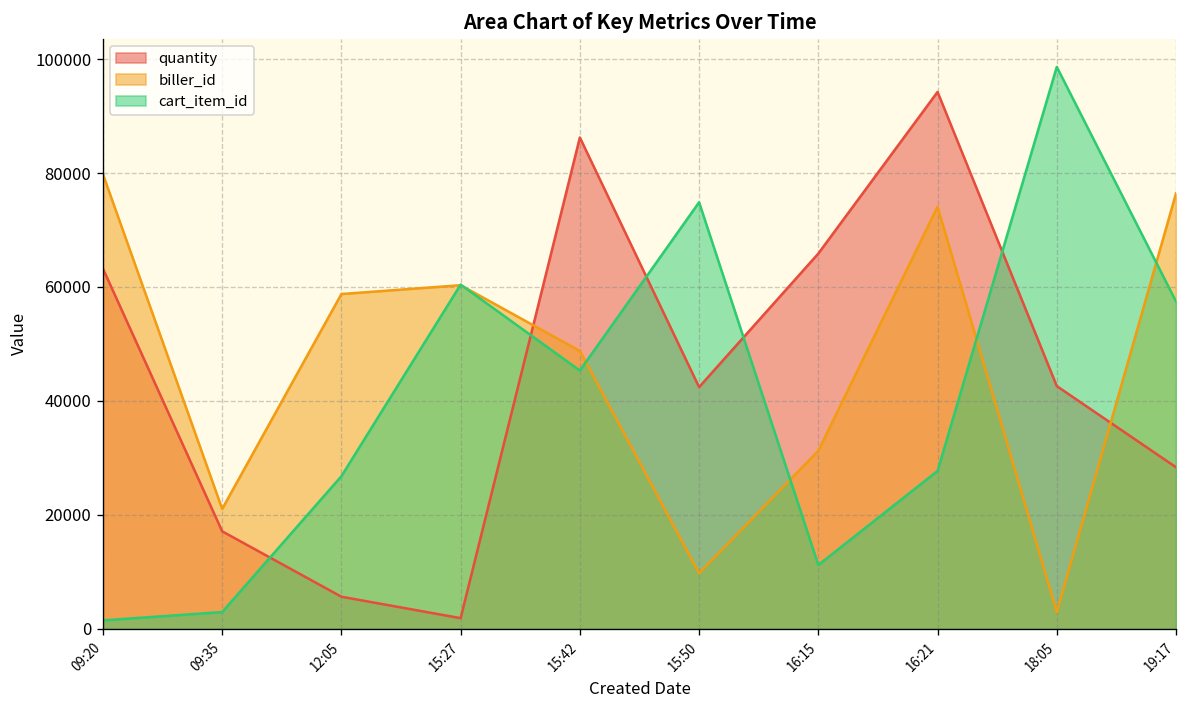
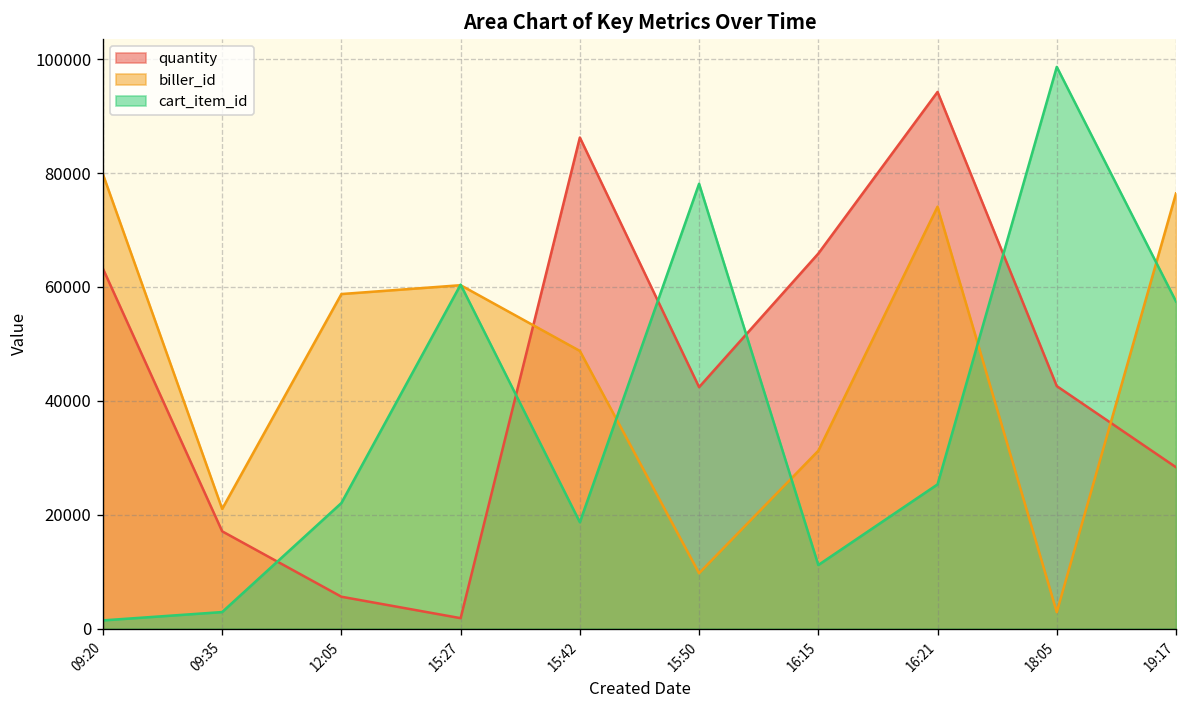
cart_item_id, 12:05: 27000 -> 22000
cart_item_id, 15:42: 45000 -> 19000
cart_item_id, 15:50: 75000 -> 78000
cart_item_id, 16:21: 28000 -> 25000
